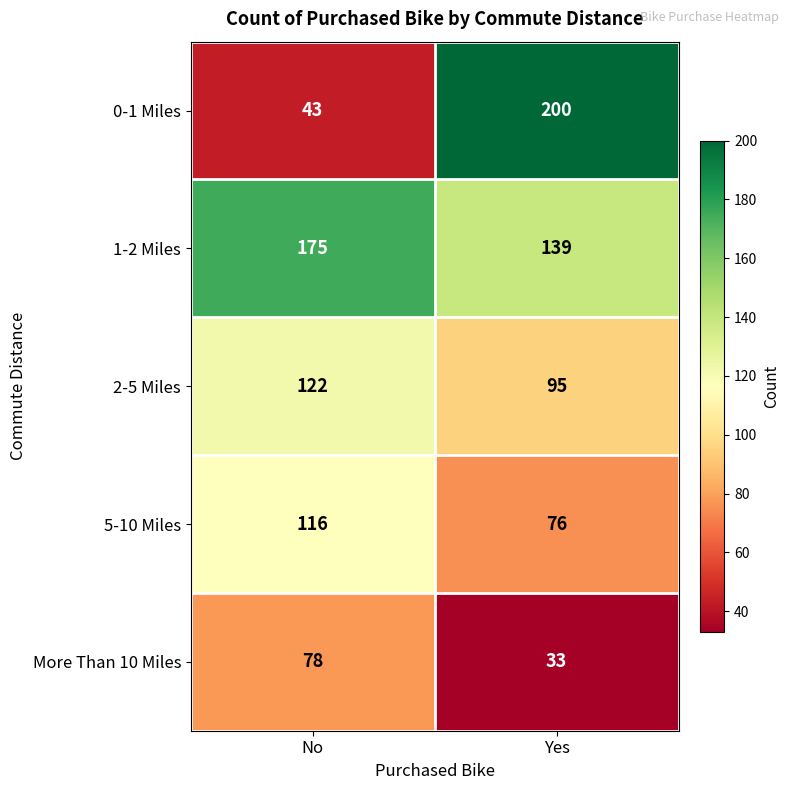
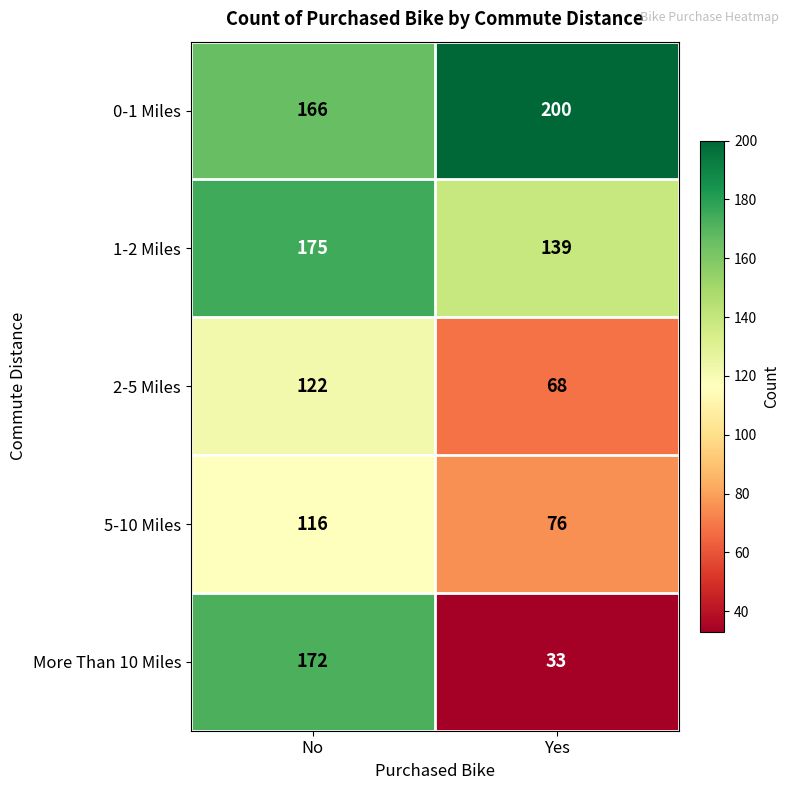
0-1 Miles, No: 43 -> 166
2-5 Miles, Yes: 95 -> 68
More Than 10 Miles, No: 78 -> 172
